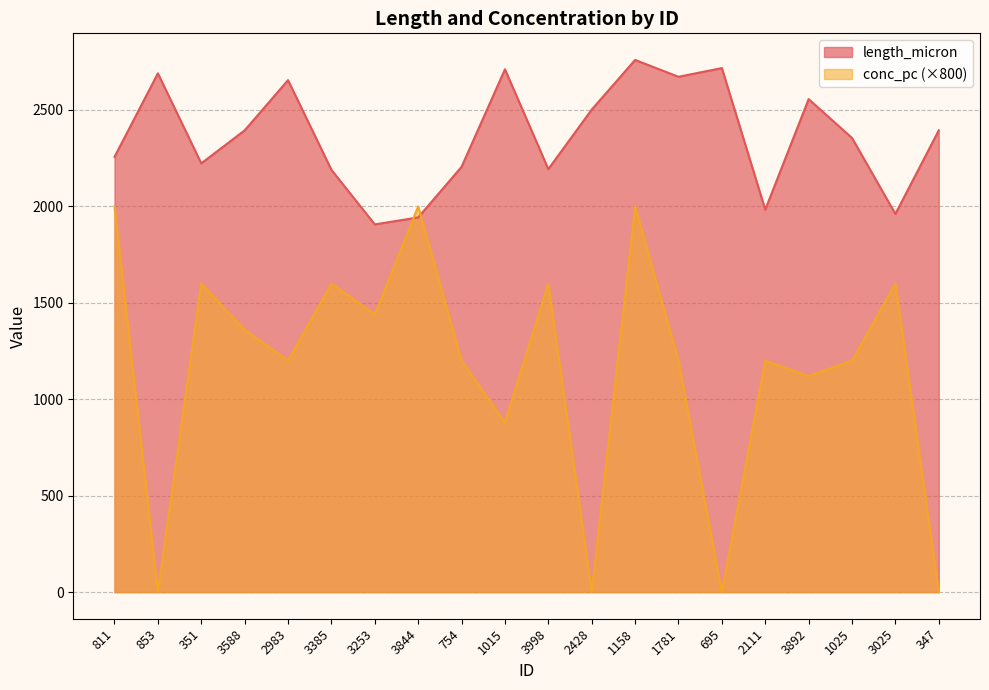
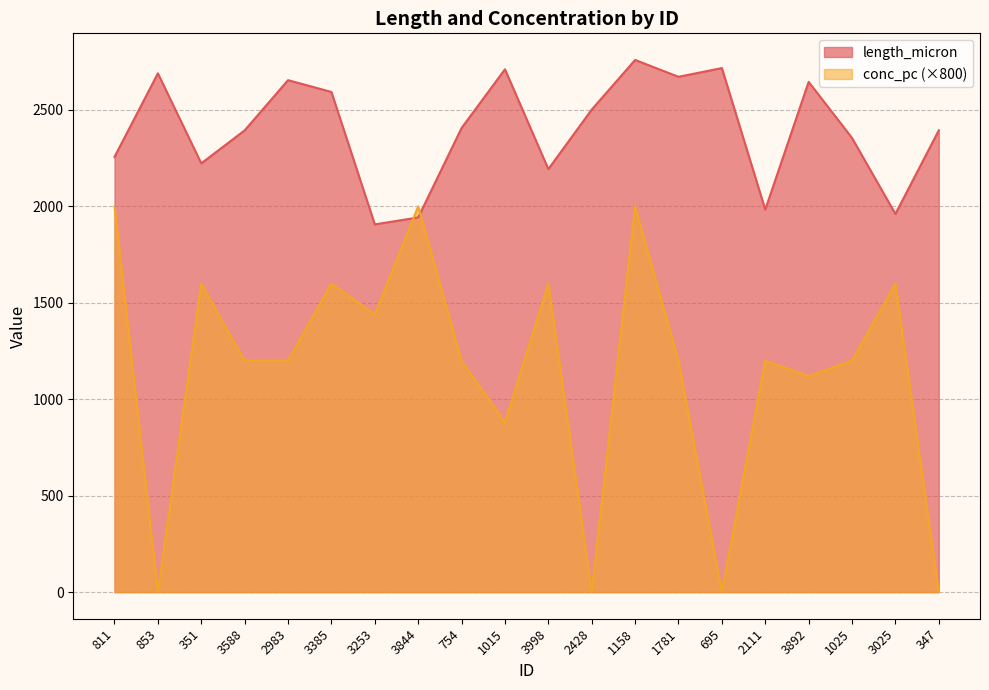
conc_pc (×800), 3588: 1360 -> 1200
length_micron, 3385: 2190 -> 2590
length_micron, 754: 2210 -> 2410
length_micron, 3892: 2560 -> 2650
